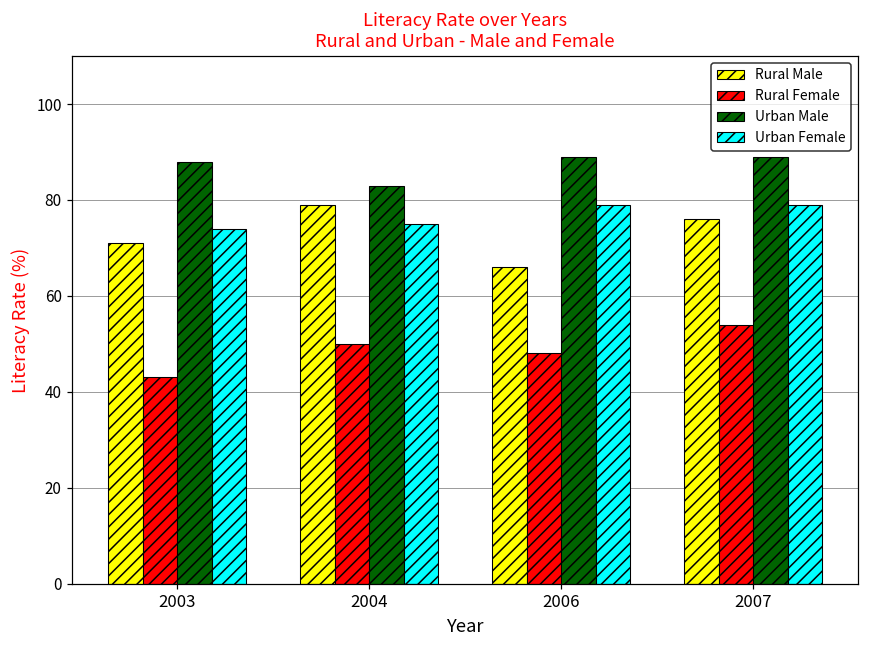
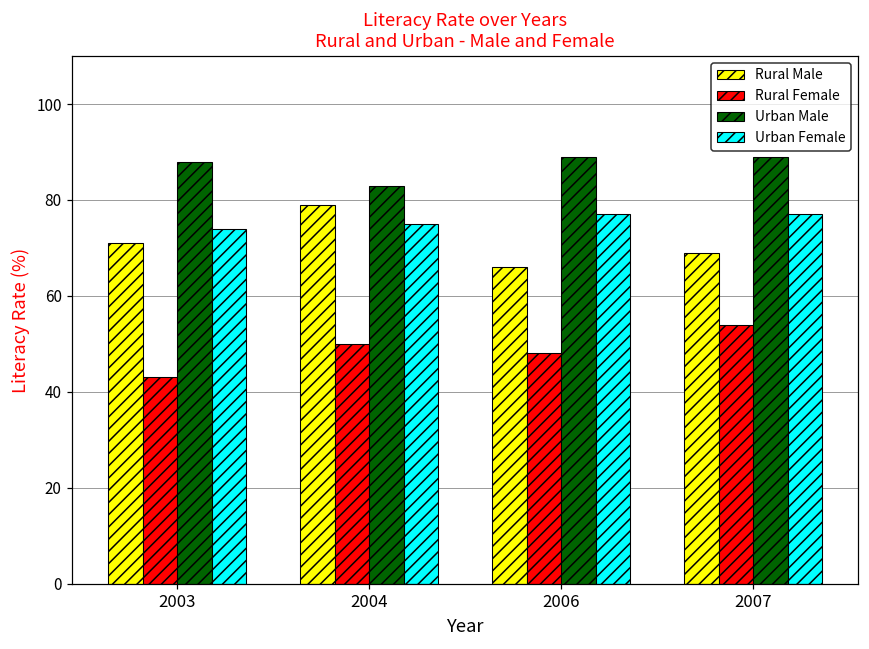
Urban Female, 2006: 79 -> 77
Rural Male, 2007: 76 -> 69
Urban Female, 2007: 79 -> 77
